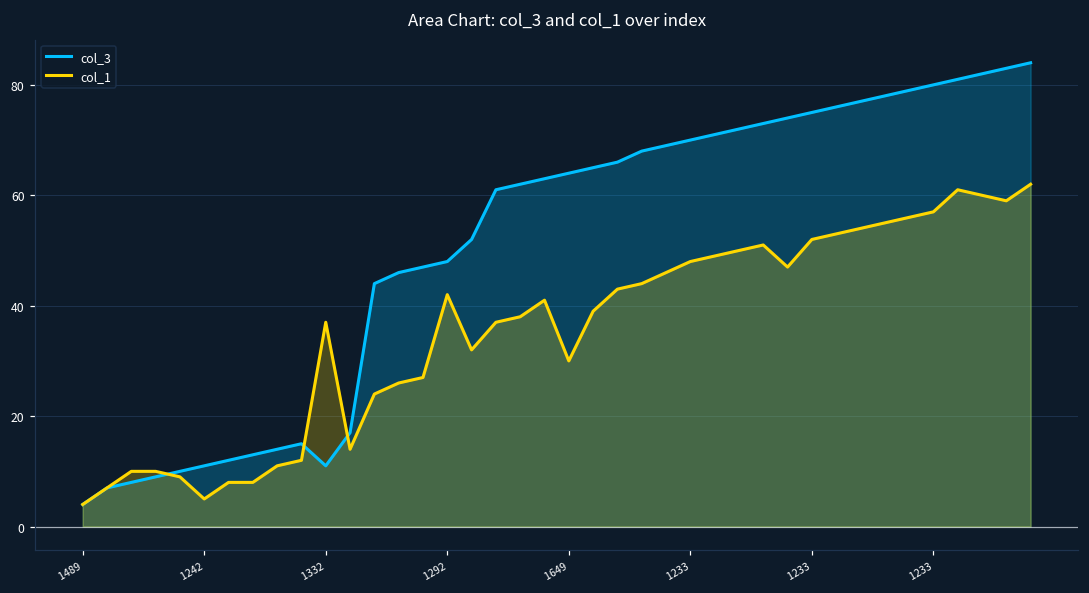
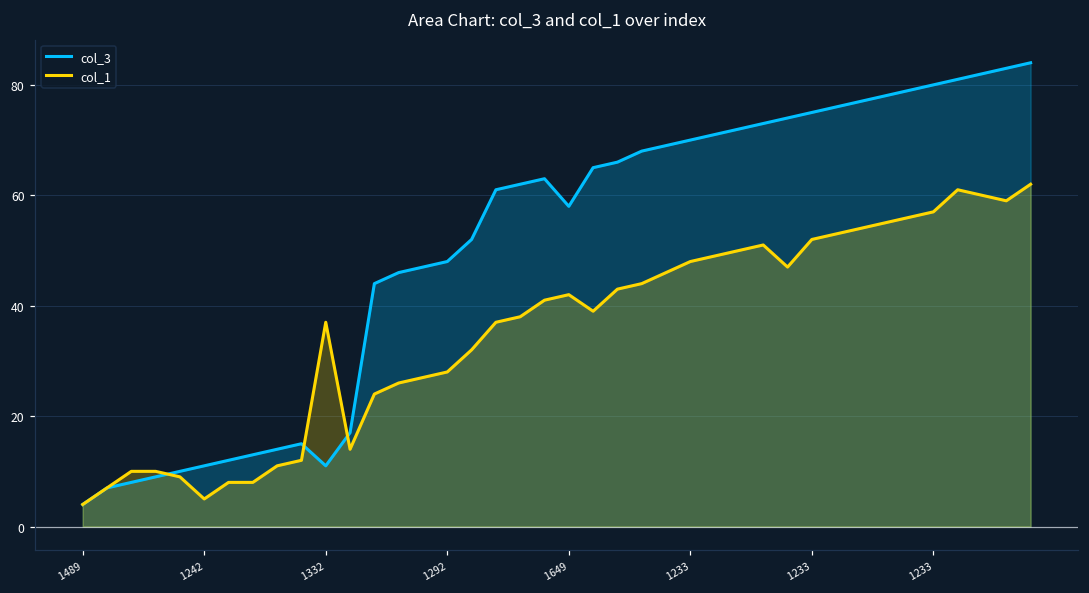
col_1, 1292: 42 -> 28
col_3, 1649: 64 -> 58
col_1, 1649: 30 -> 42
